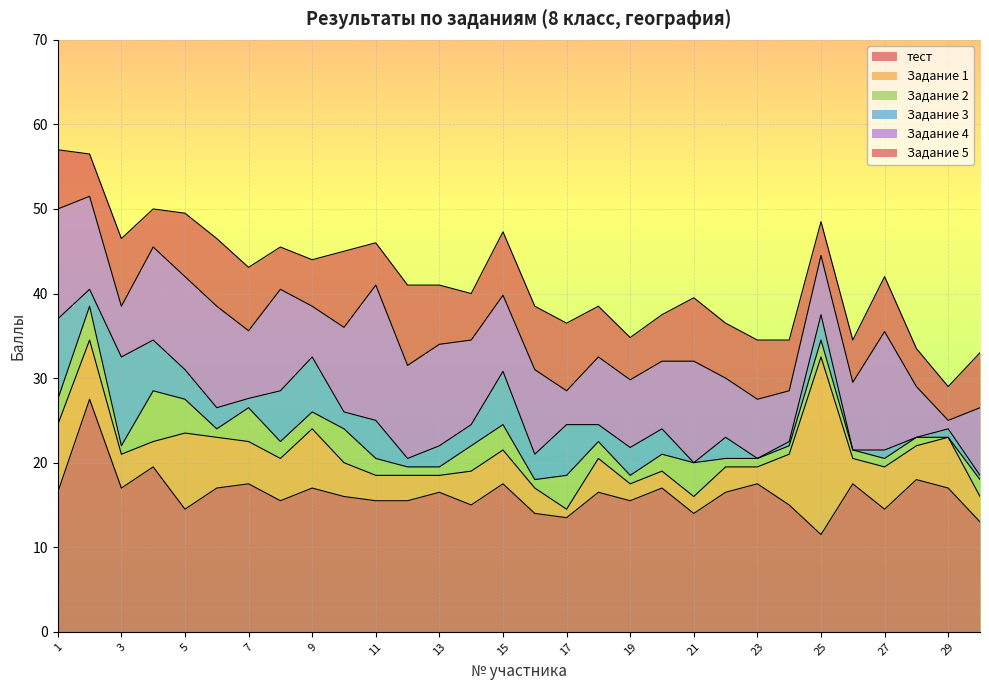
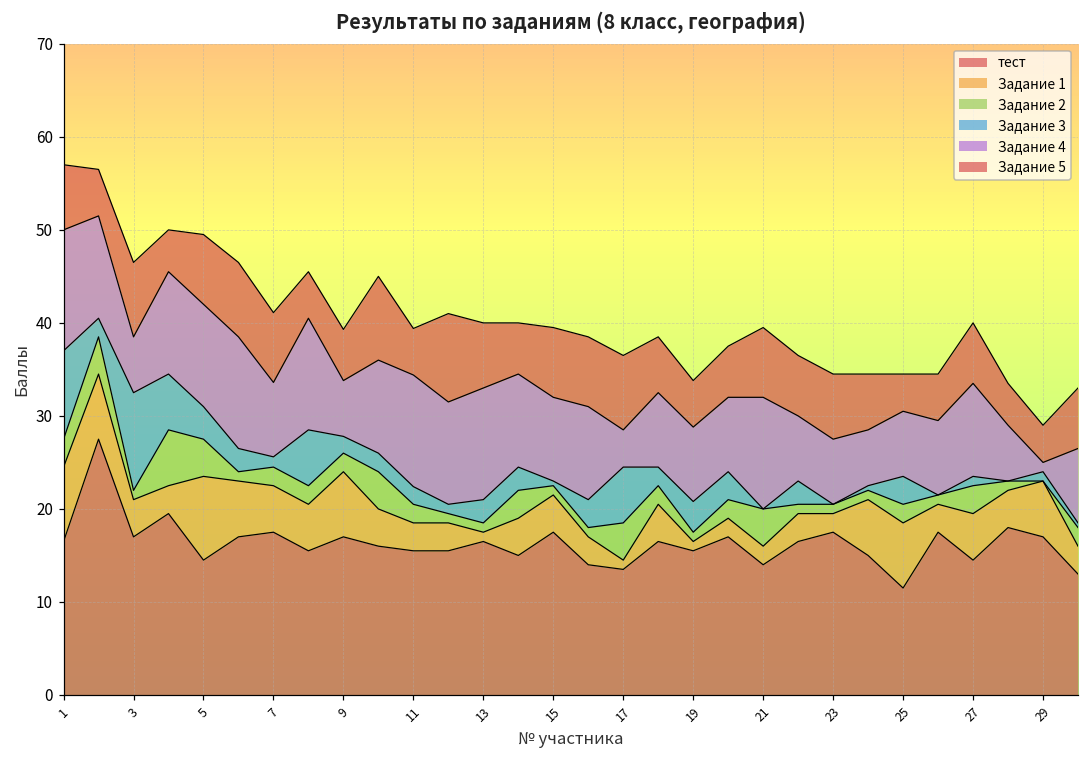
Задание 2, 7: 4 -> 2
Задание 3, 9: 7 -> 2
Задание 3, 11: 5 -> 2
Задание 4, 11: 16 -> 12
Задание 1, 13: 2 -> 1
Задание 2, 15: 3 -> 1
Задание 3, 15: 6 -> 1
Задание 1, 19: 2 -> 1
Задание 1, 25: 21 -> 7
Задание 2, 27: 1 -> 3
Задание 4, 27: 14 -> 10
